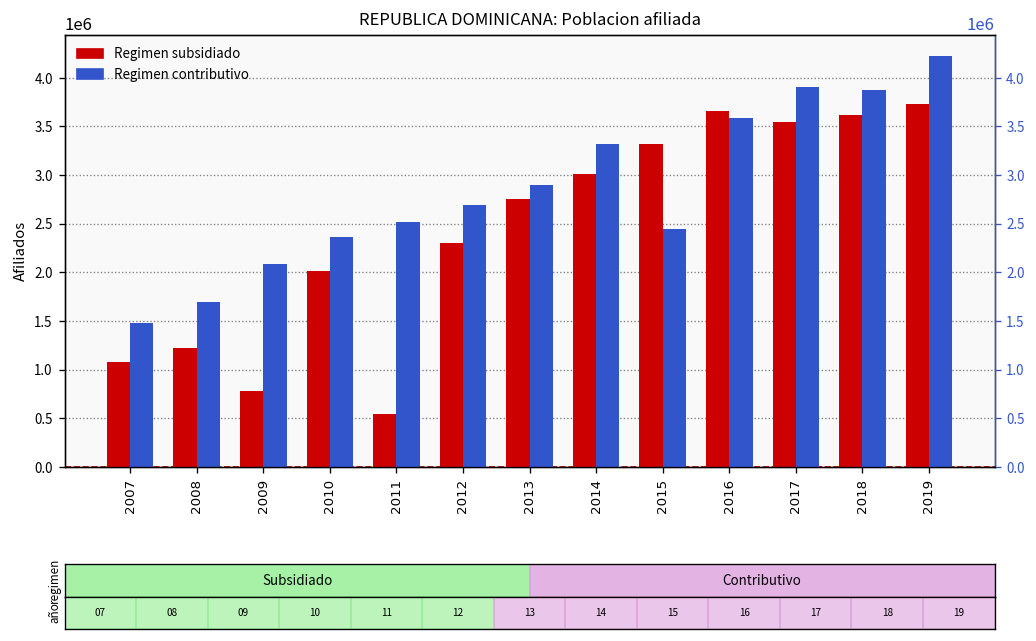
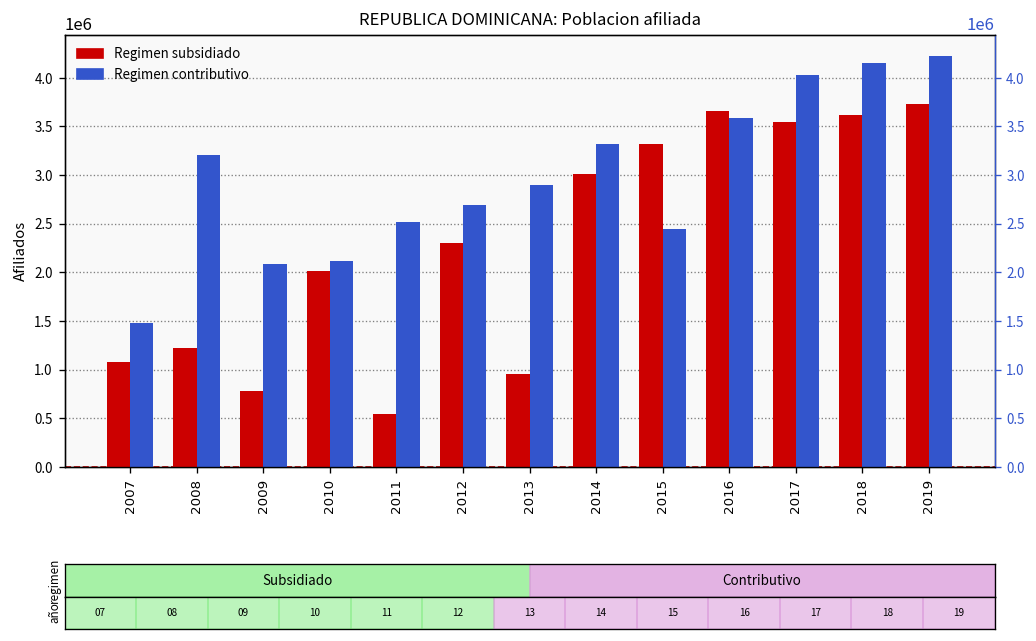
Regimen contributivo, 2008: 1700000 -> 3200000
Regimen contributivo, 2010: 2400000 -> 2100000
Regimen subsidiado, 2013: 2800000 -> 1000000
Regimen contributivo, 2017: 3900000 -> 4000000
Regimen contributivo, 2018: 3900000 -> 4200000
